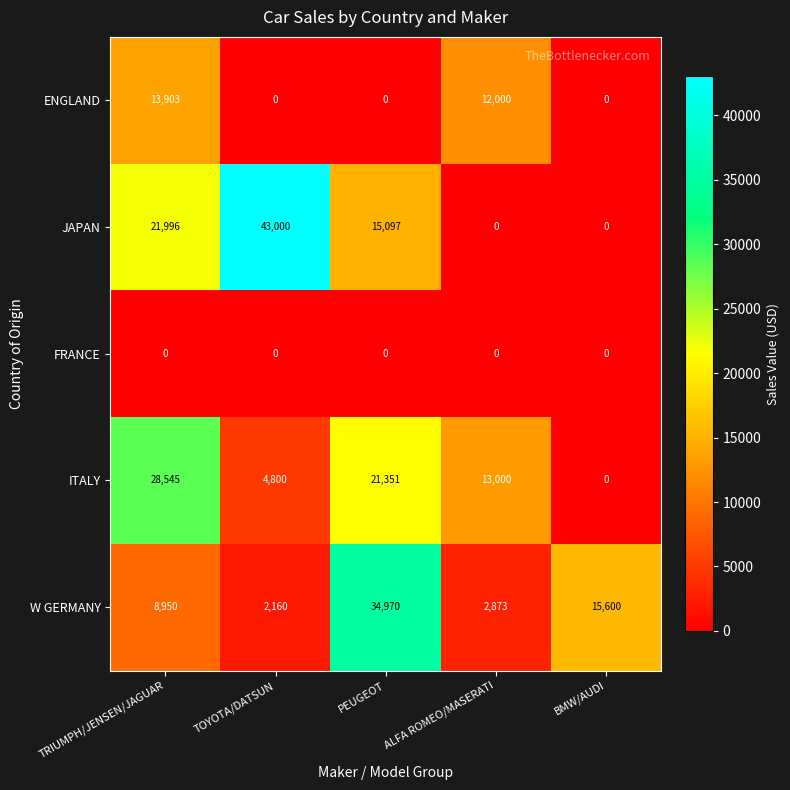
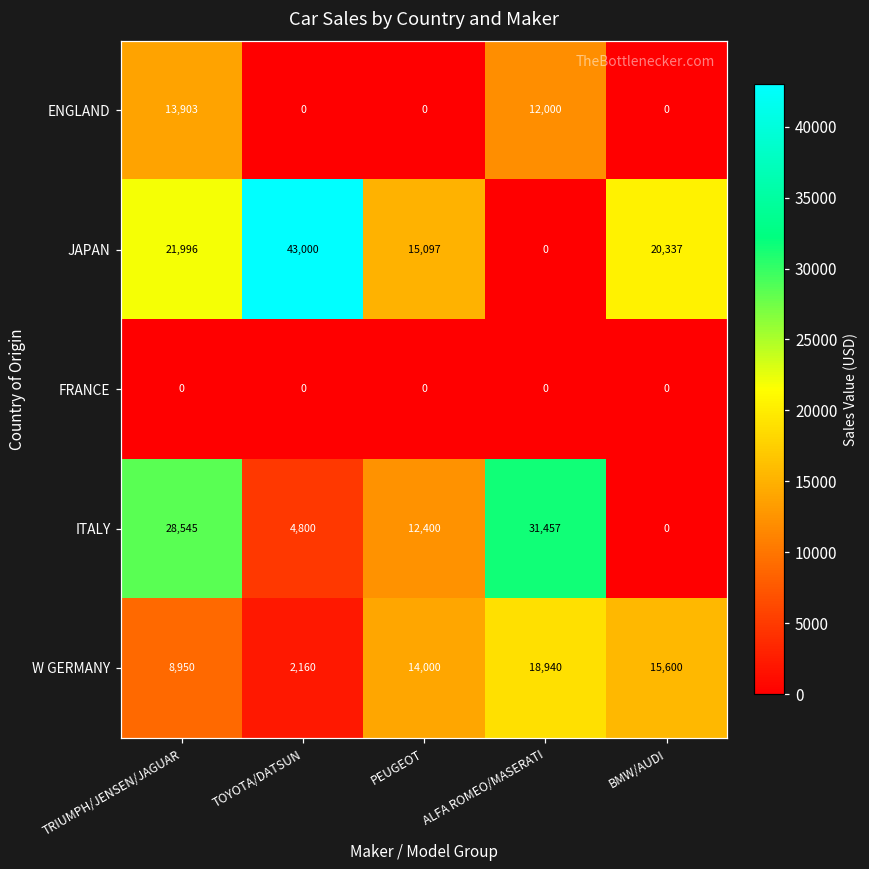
JAPAN, BMW/AUDI: 0 -> 20,337
ITALY, PEUGEOT: 21,351 -> 12,400
ITALY, ALFA ROMEO/MASERATI: 13,000 -> 31,457
W GERMANY, PEUGEOT: 34,970 -> 14,000
W GERMANY, ALFA ROMEO/MASERATI: 2,873 -> 18,940
